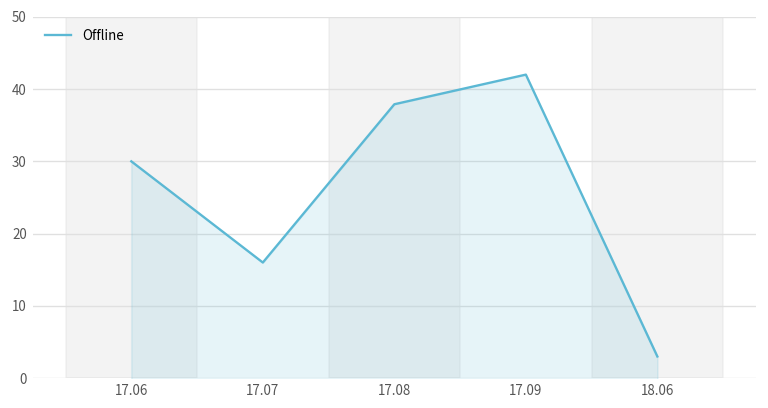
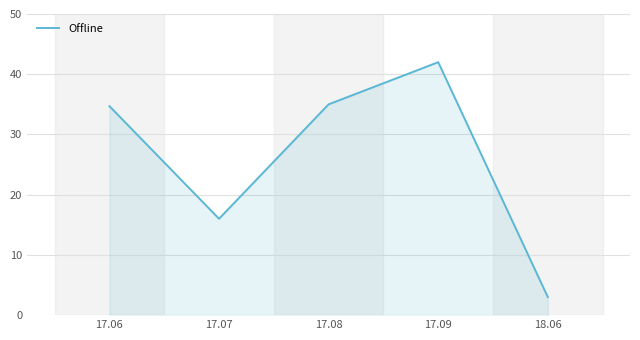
17.06: 30 -> 35
17.08: 38 -> 35
